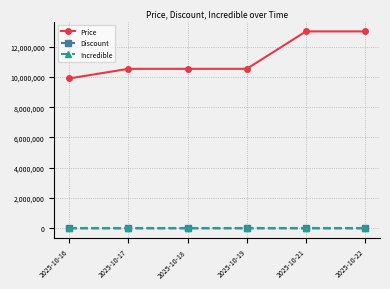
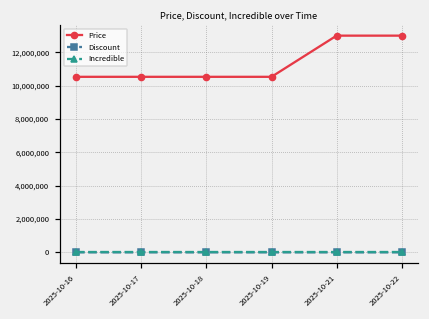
Price, 2025-10-16: 9,900,000 -> 10,500,000
